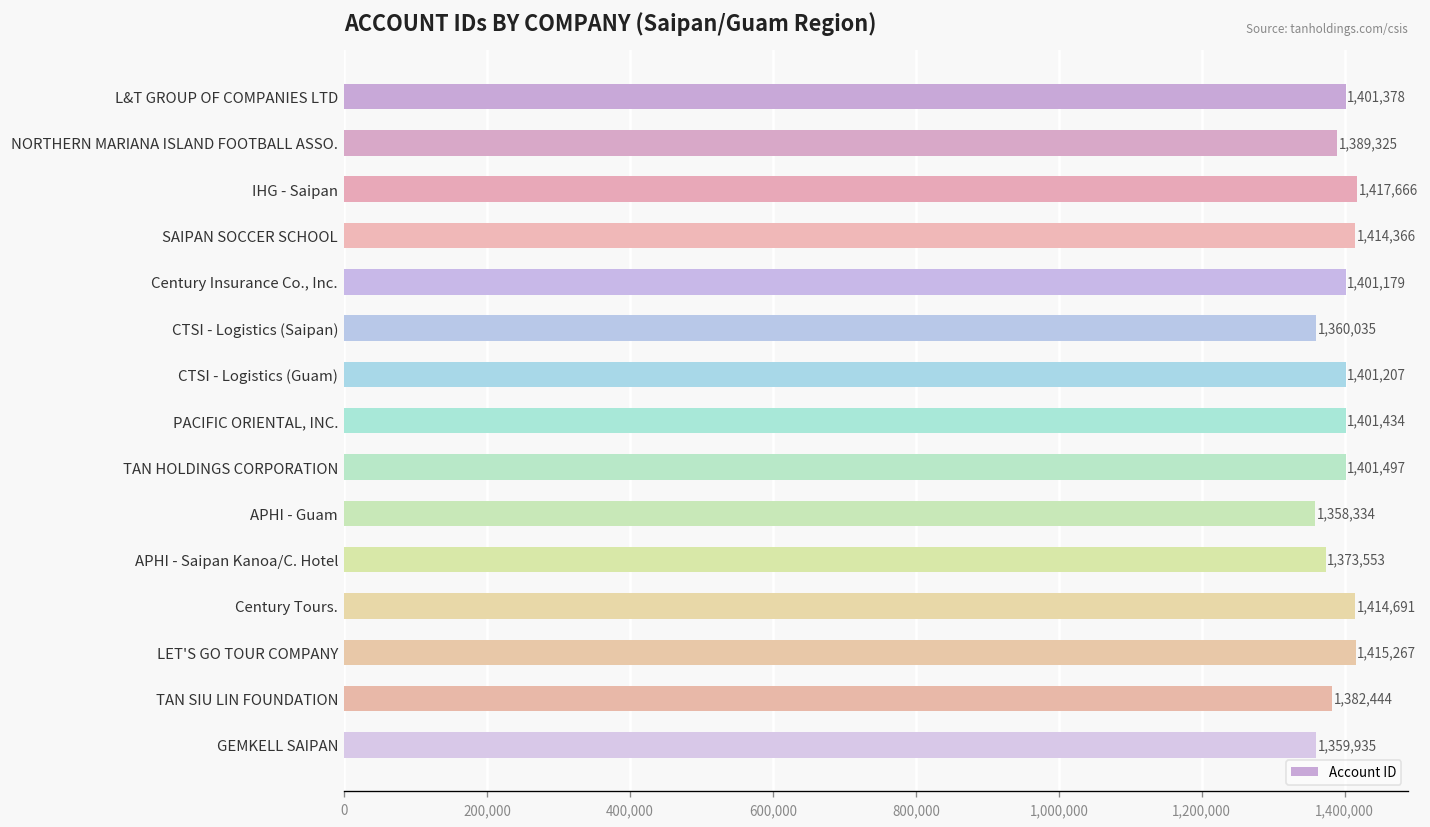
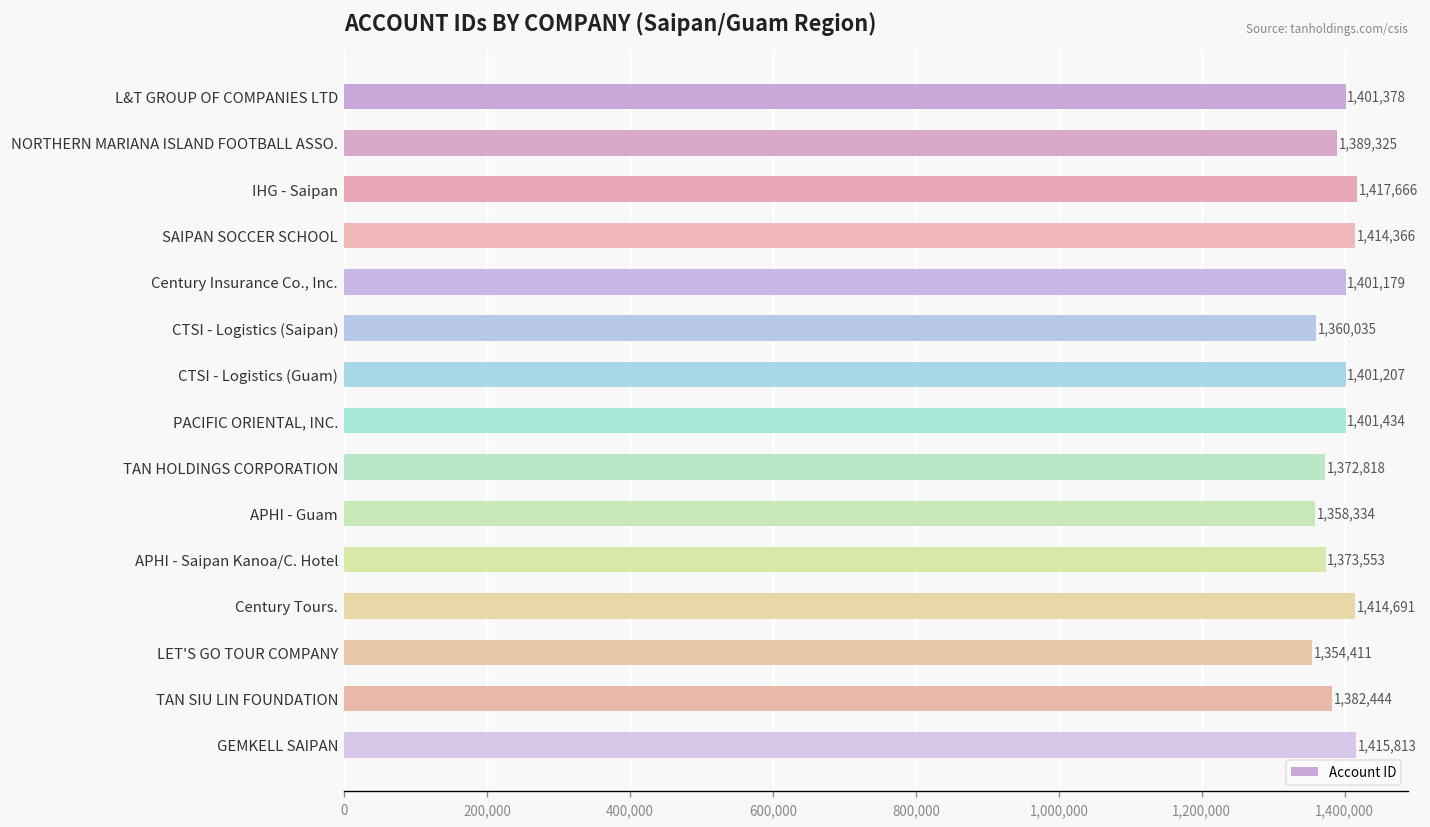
TAN HOLDINGS CORPORATION: 1,401,497 -> 1,372,818
LET'S GO TOUR COMPANY: 1,415,267 -> 1,354,411
GEMKELL SAIPAN: 1,359,935 -> 1,415,813
